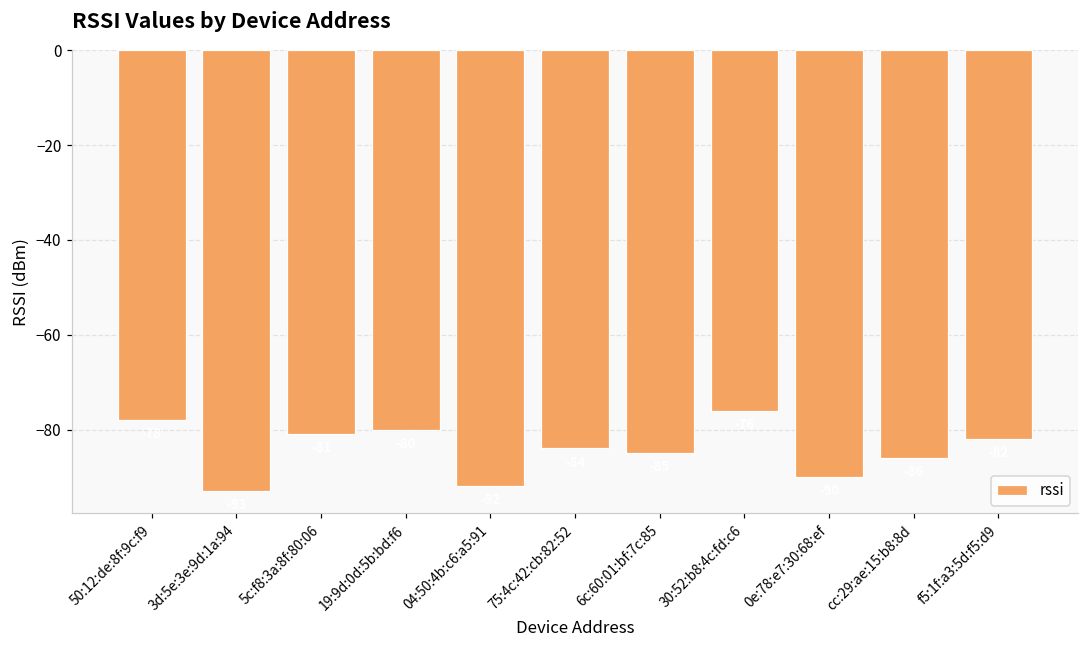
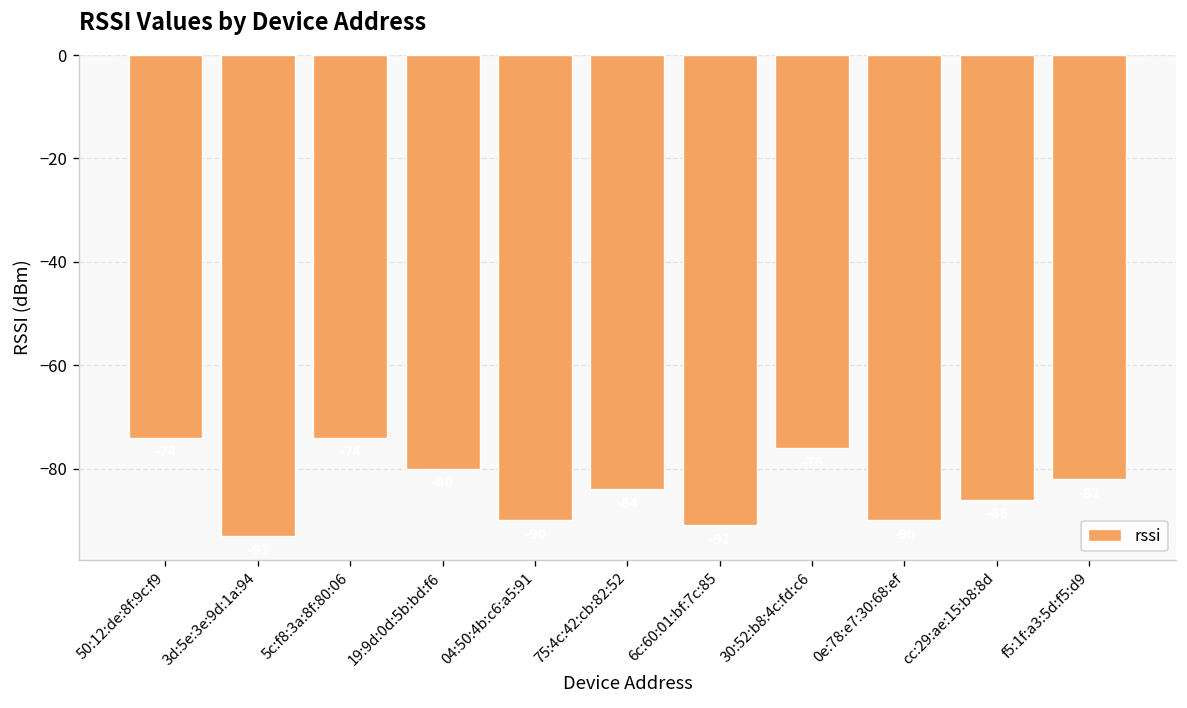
50:12:de:8f:9c:f9: -78 -> -74
5c:f8:3a:8f:80:06: -81 -> -74
04:50:4b:c6:a5:91: -92 -> -90
6c:60:01:bf:7c:85: -85 -> -91
